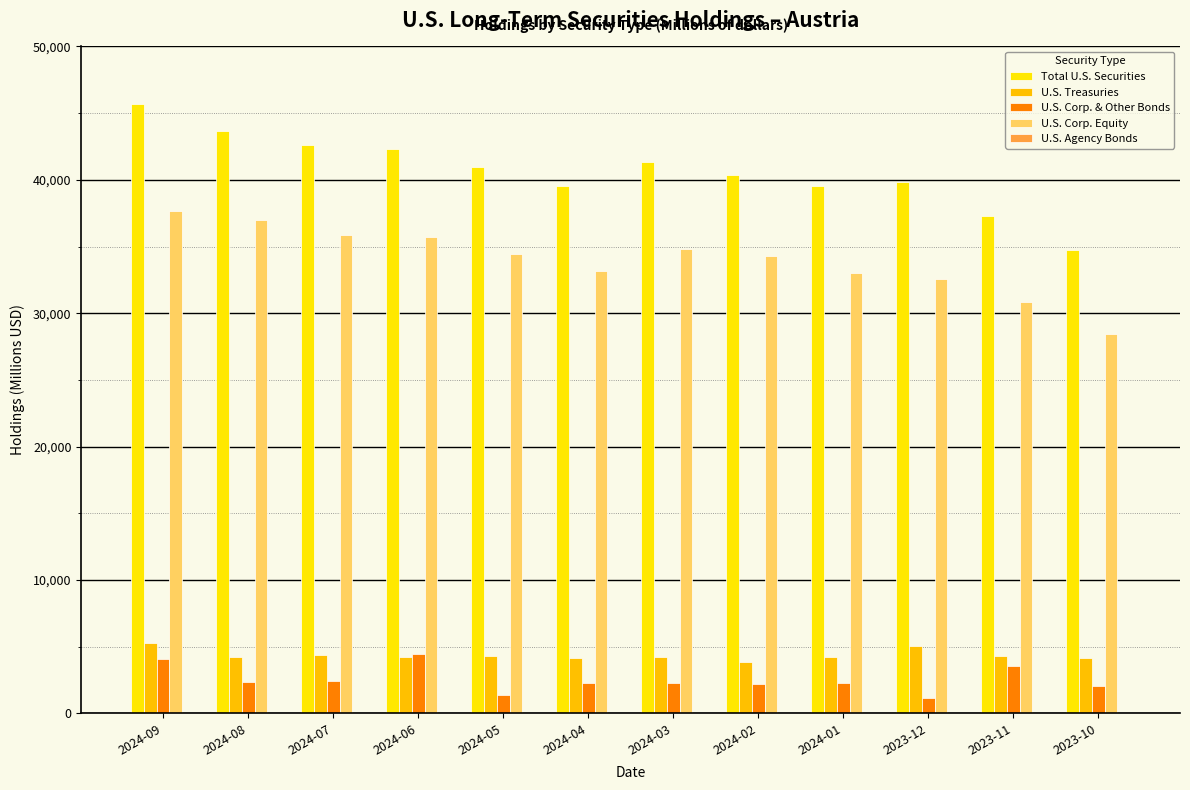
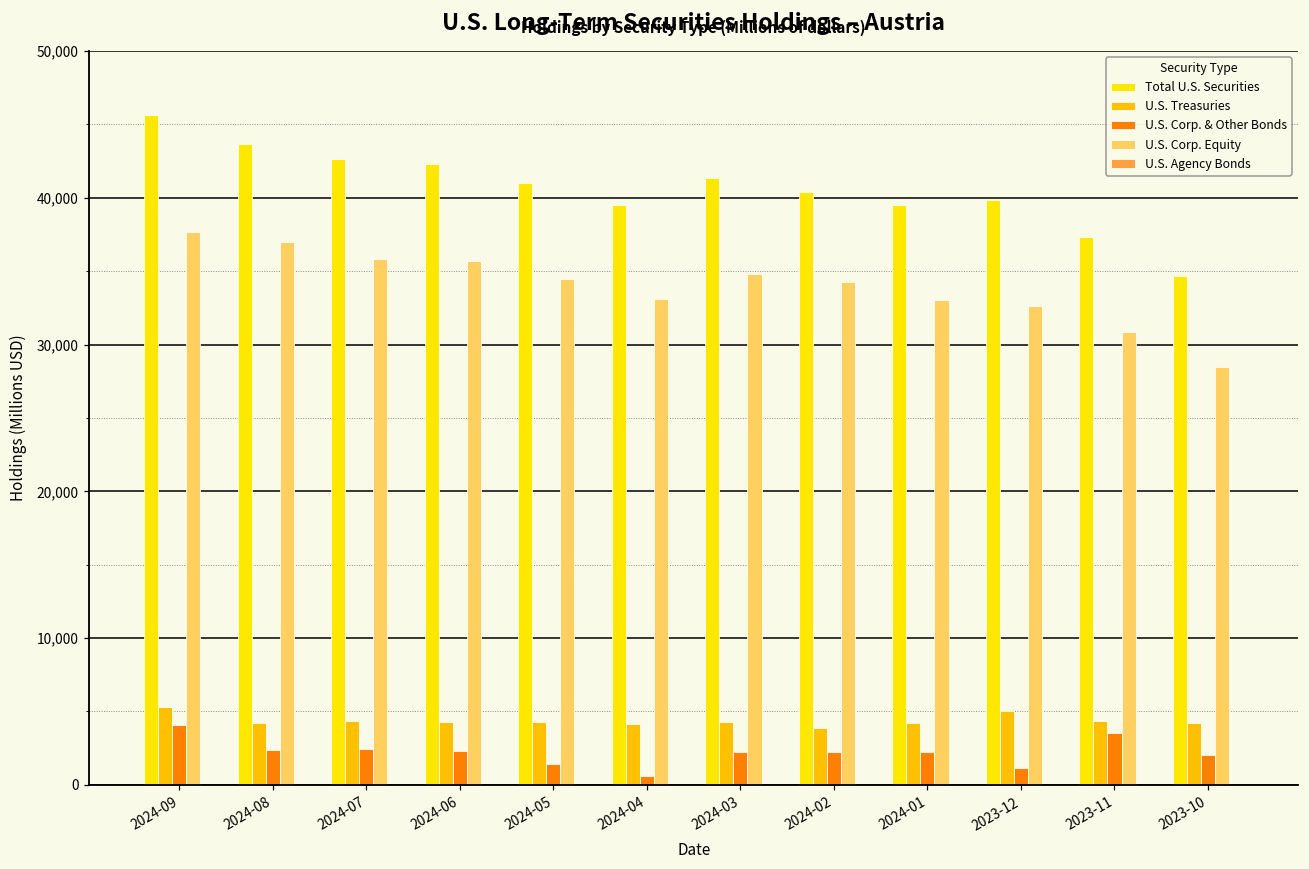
U.S. Corp. & Other Bonds, 2024-06: 4,500 -> 2,300
U.S. Corp. & Other Bonds, 2024-04: 2,300 -> 600
